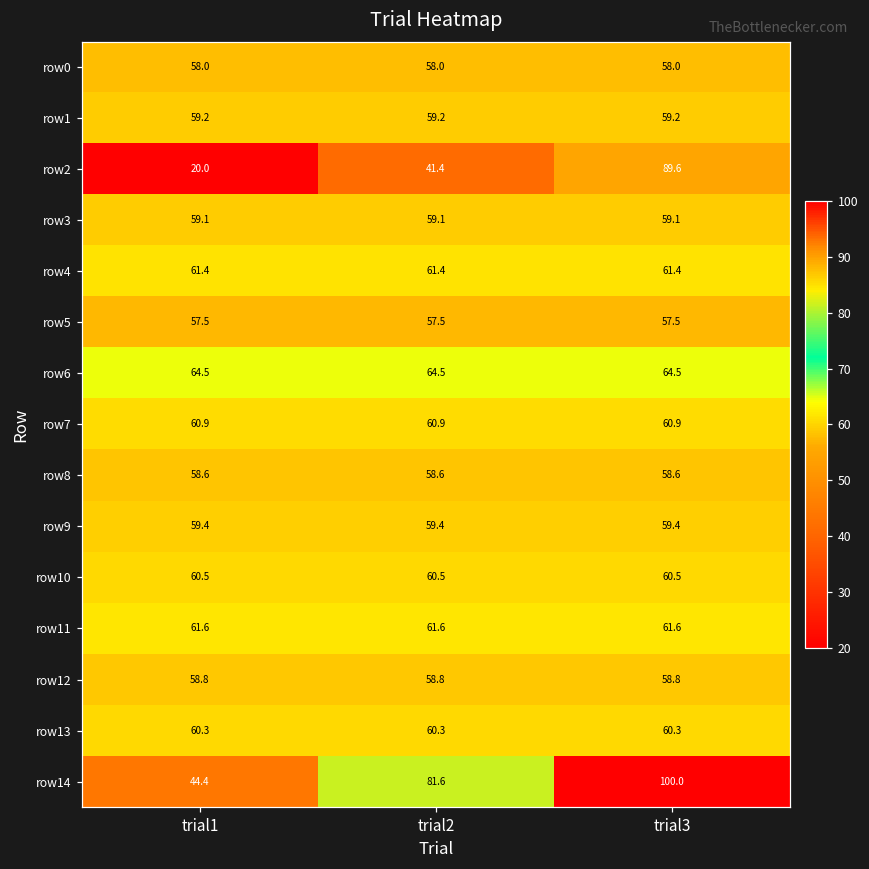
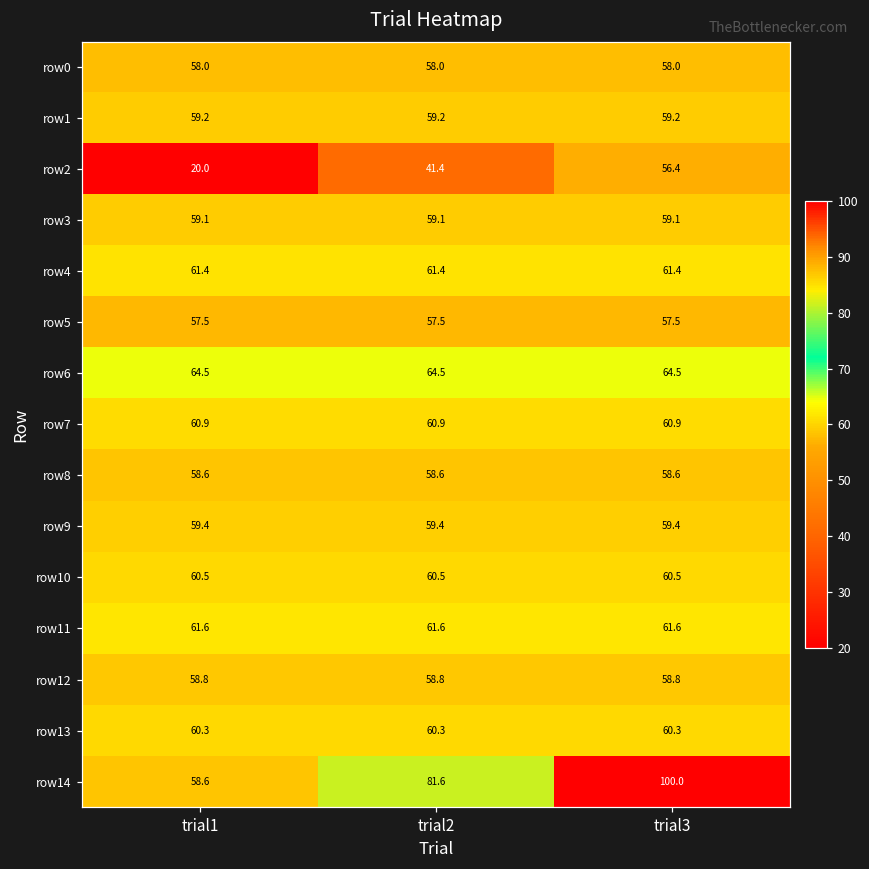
row2, trial3: 89.6 -> 56.4
row14, trial1: 44.4 -> 58.6
